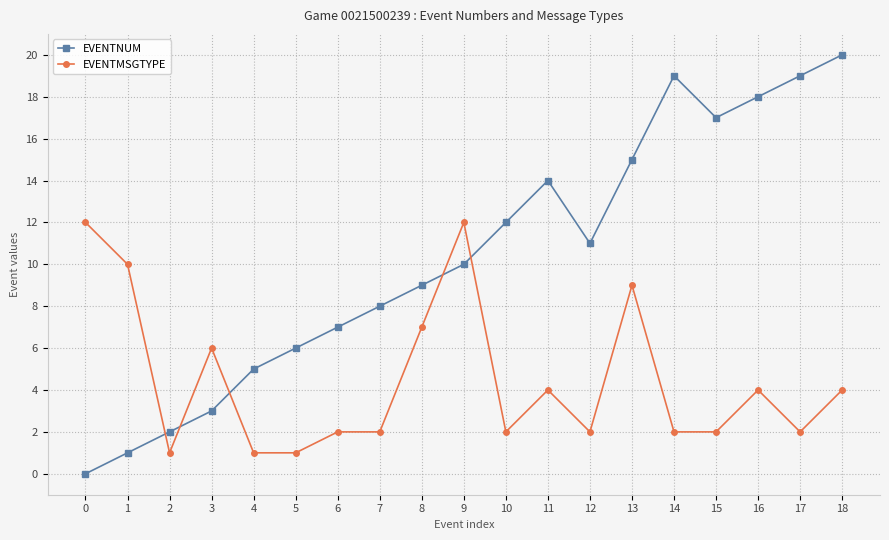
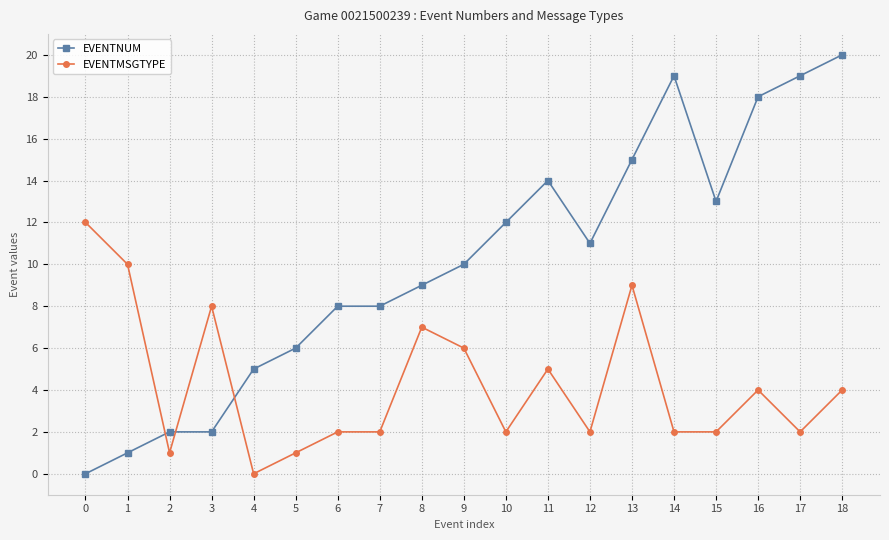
EVENTNUM, 3: 3 -> 2
EVENTMSGTYPE, 3: 6 -> 8
EVENTMSGTYPE, 4: 1 -> 0
EVENTNUM, 6: 7 -> 8
EVENTMSGTYPE, 9: 12 -> 6
EVENTMSGTYPE, 11: 4 -> 5
EVENTNUM, 15: 17 -> 13
